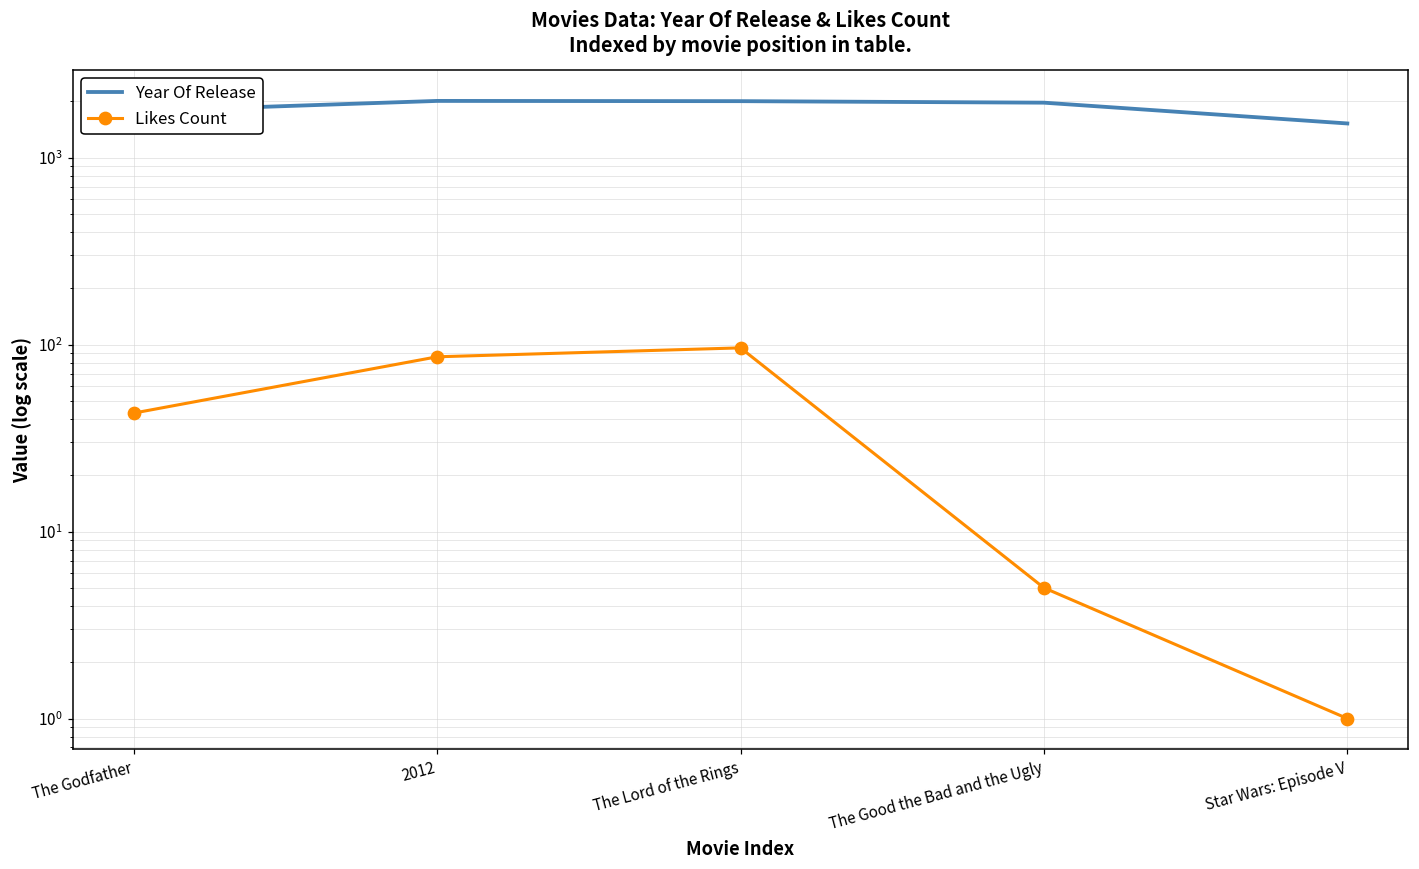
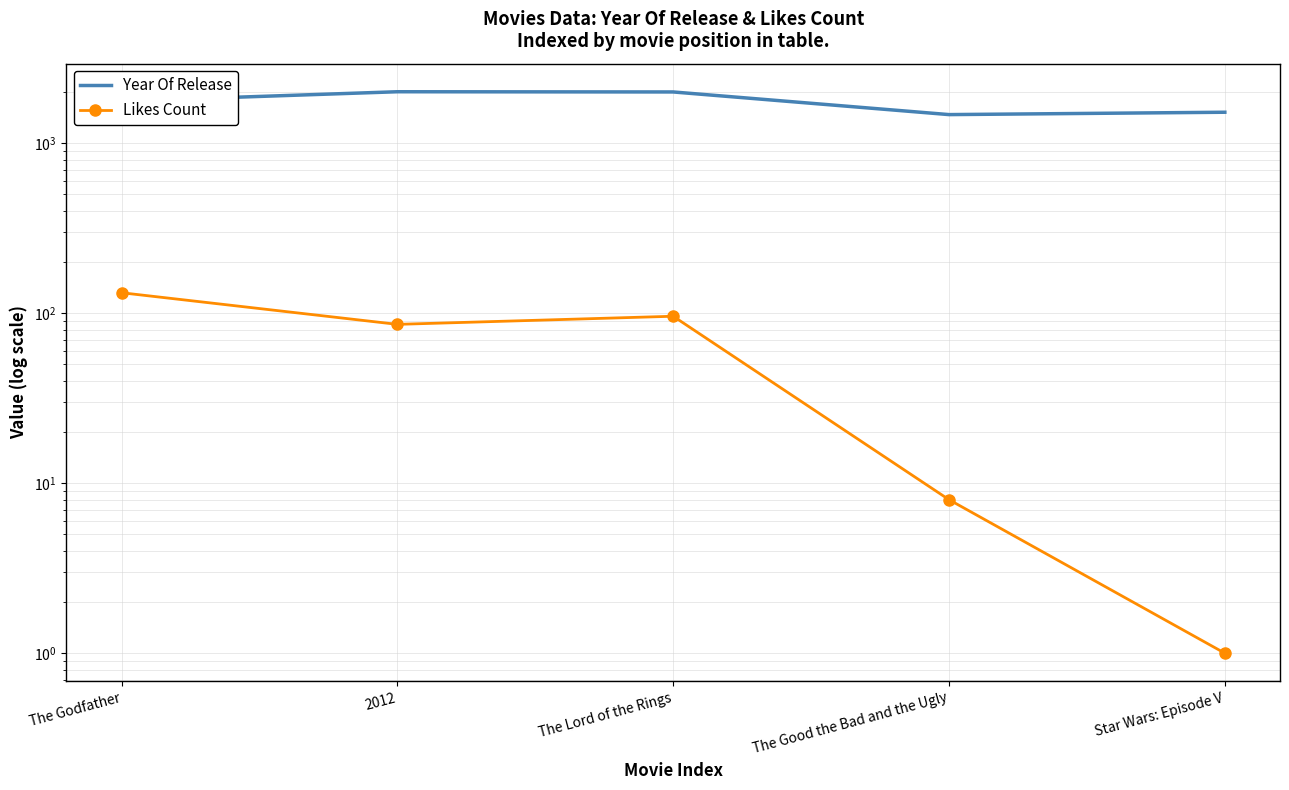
Likes Count, The Godfather: 43 -> 130
Year Of Release, The Good the Bad and the Ugly: 2000 -> 1500
Likes Count, The Good the Bad and the Ugly: 5 -> 8
